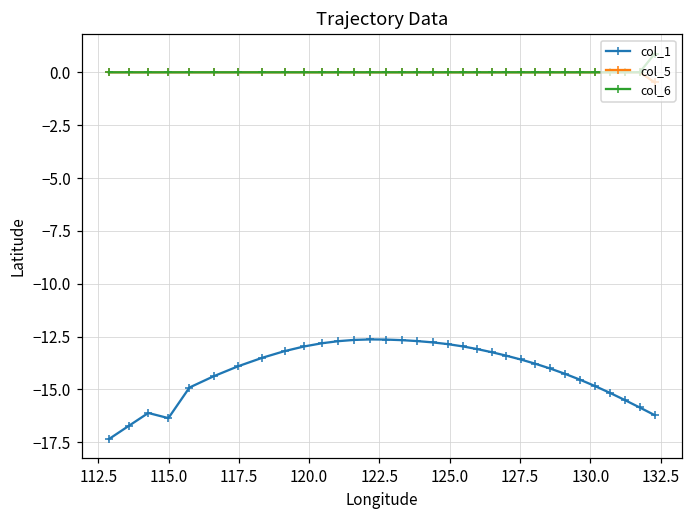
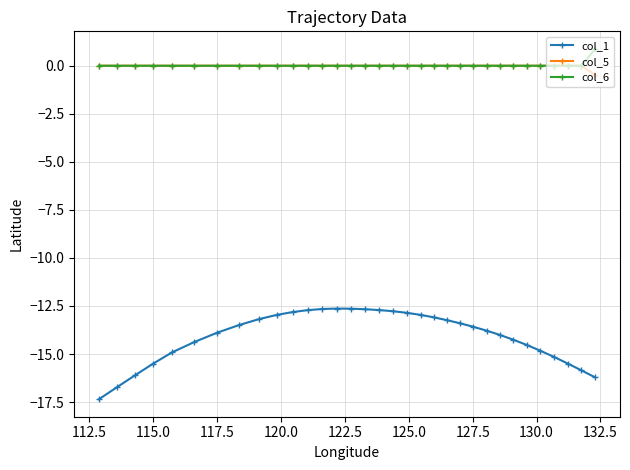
col_1, 115.0: -16.4 -> -15.5
